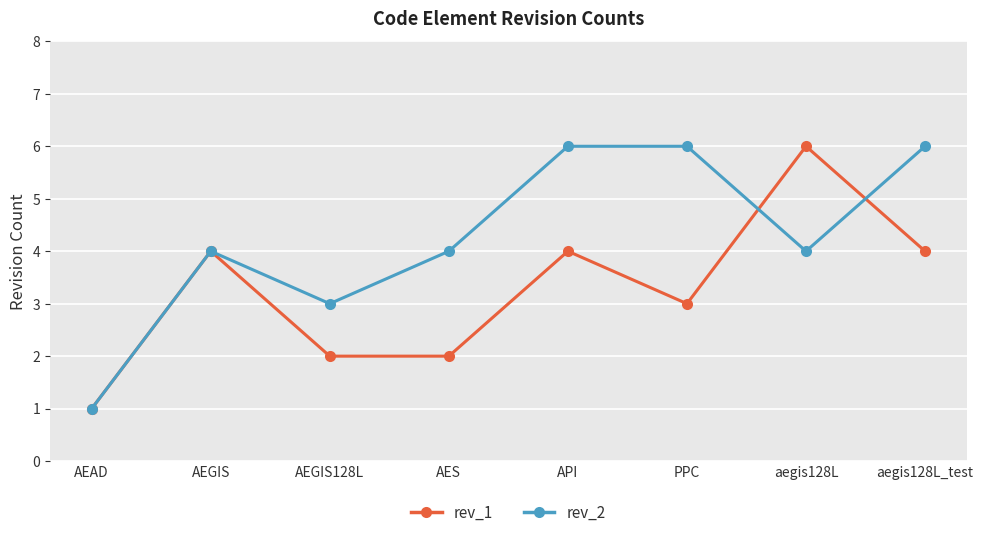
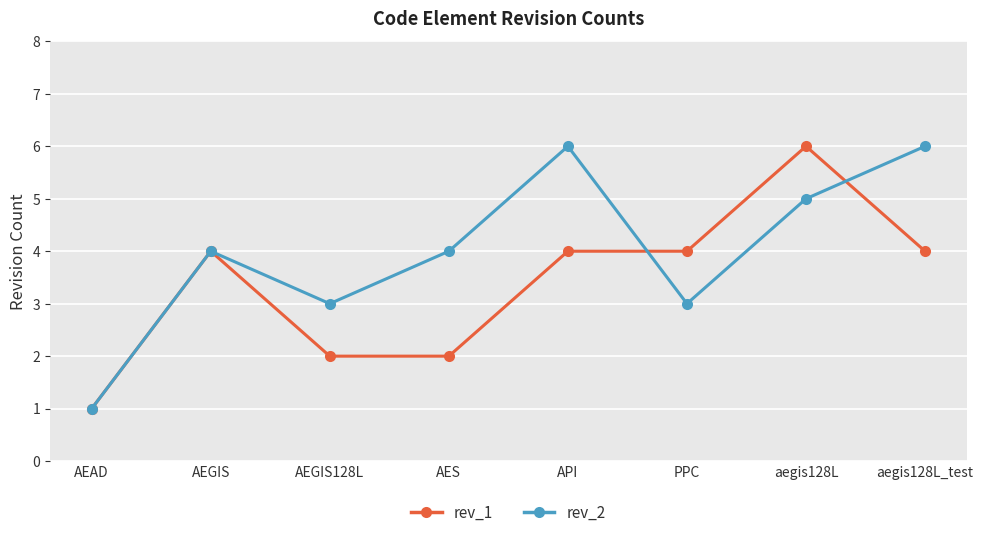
rev_1, PPC: 3 -> 4
rev_2, PPC: 6 -> 3
rev_2, aegis128L: 4 -> 5
